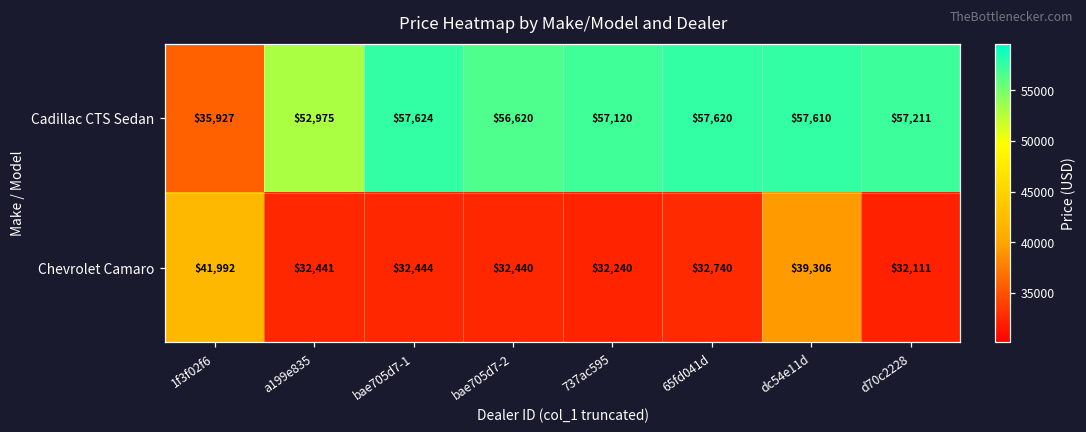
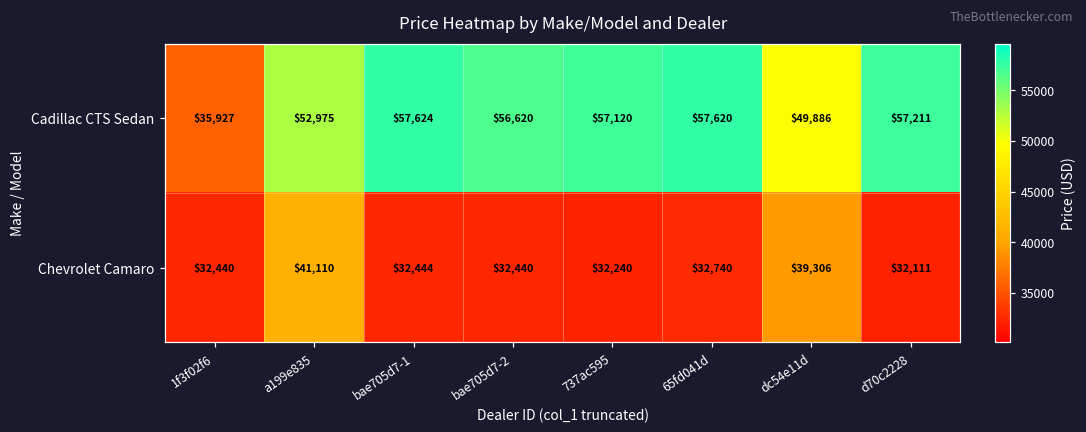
Cadillac CTS Sedan, dc54e11d: $57,610 -> $49,886
Chevrolet Camaro, 1f3f02f6: $41,992 -> $32,440
Chevrolet Camaro, a199e835: $32,441 -> $41,110
